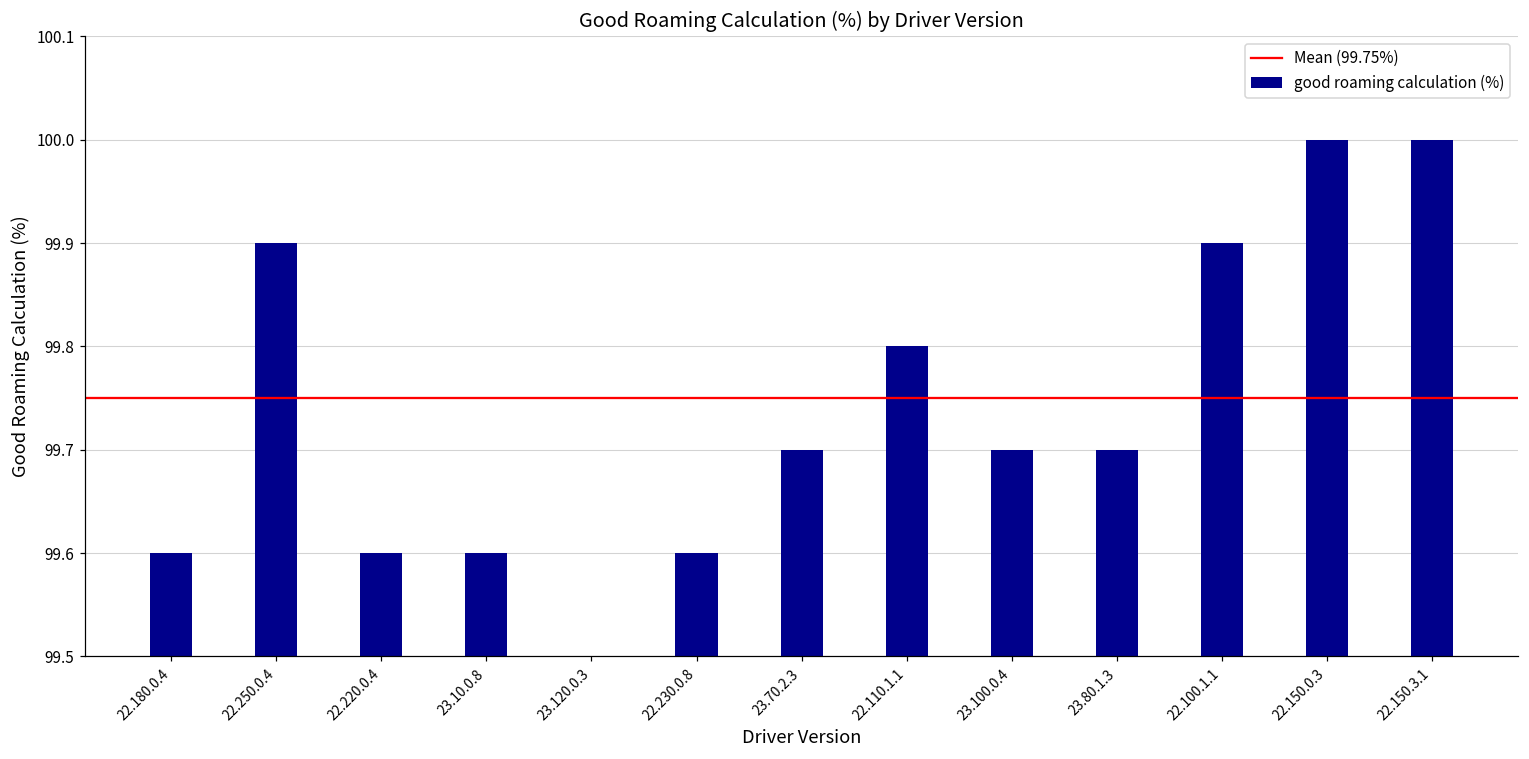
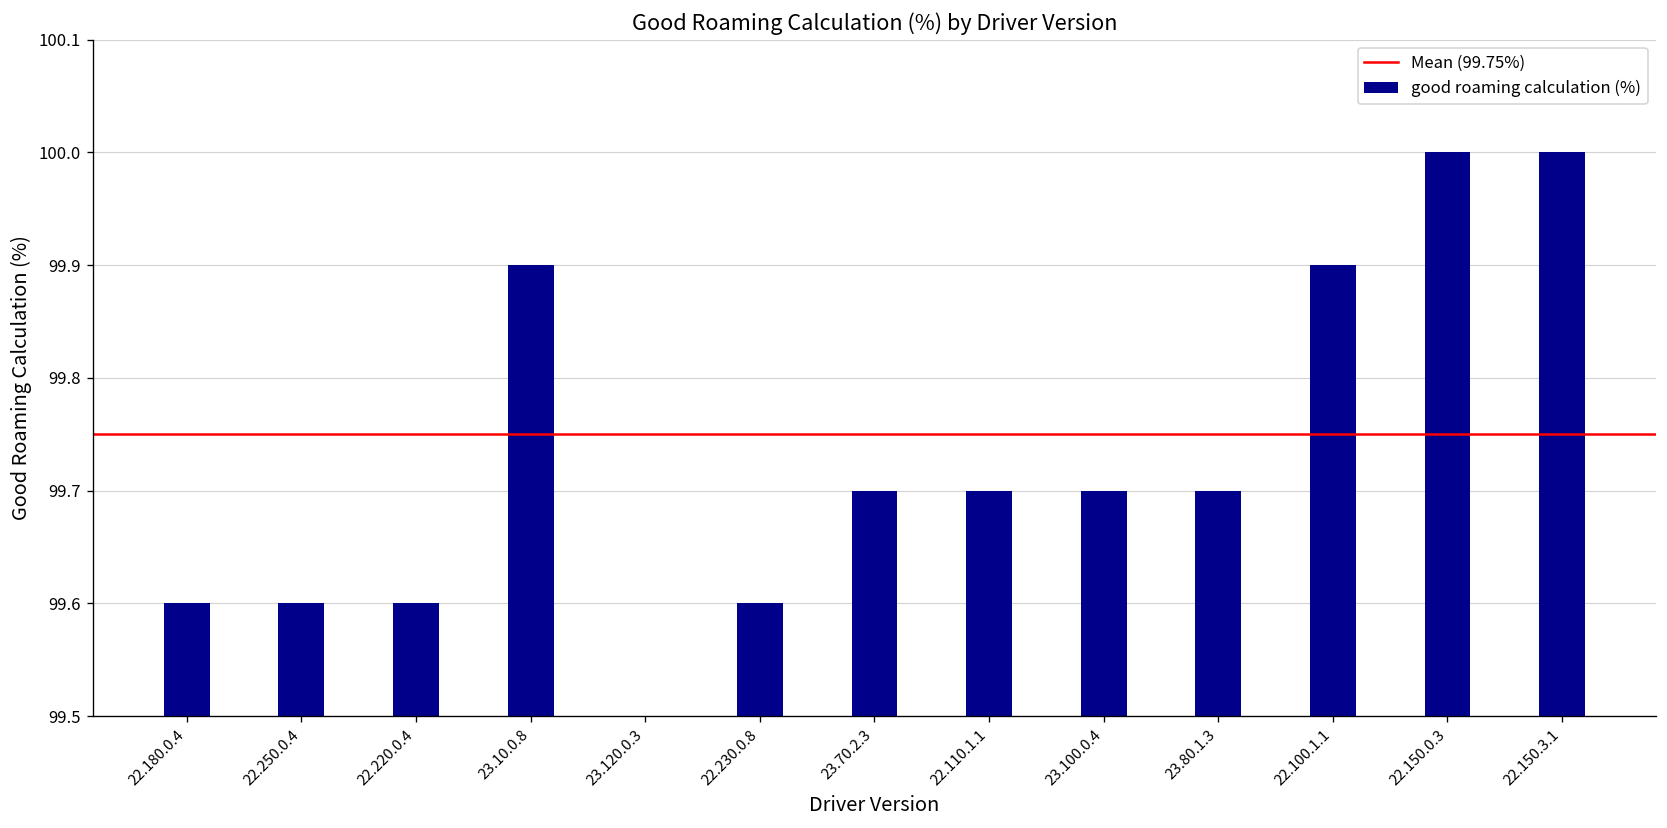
22.250.0.4: 99.9 -> 99.6
23.10.0.8: 99.6 -> 99.9
22.110.1.1: 99.8 -> 99.7
